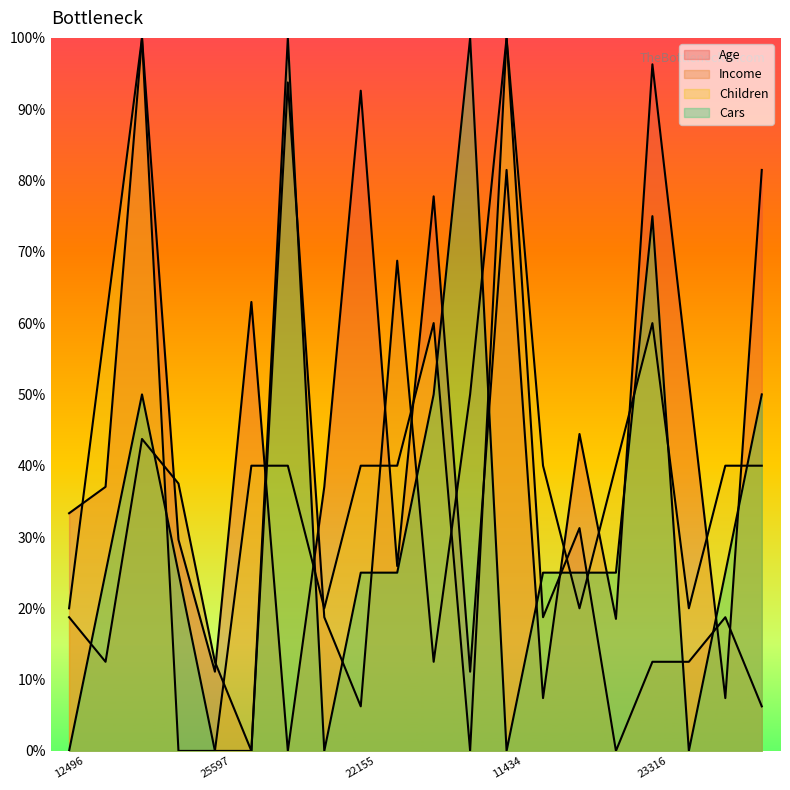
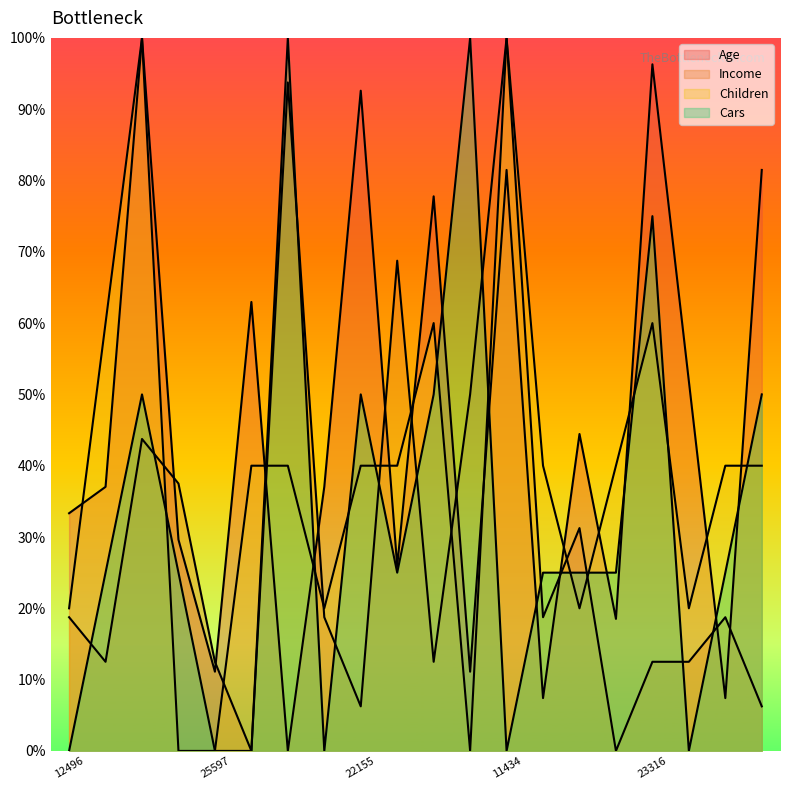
Cars, 22155: 25% -> 50%
